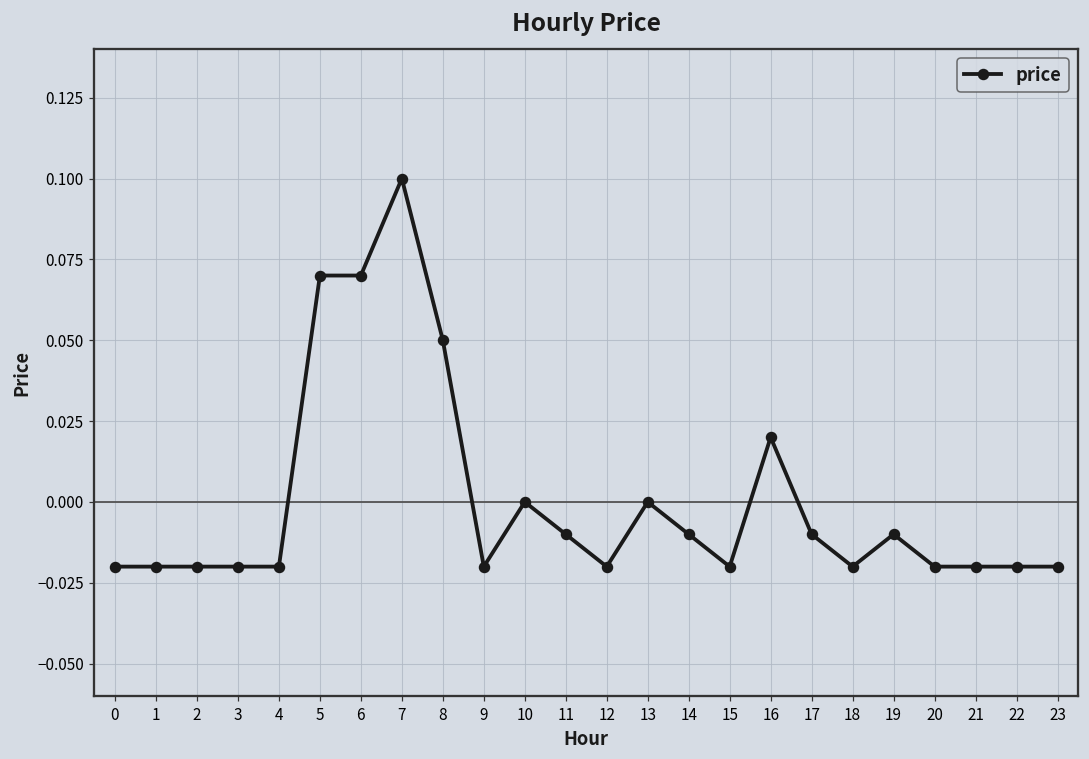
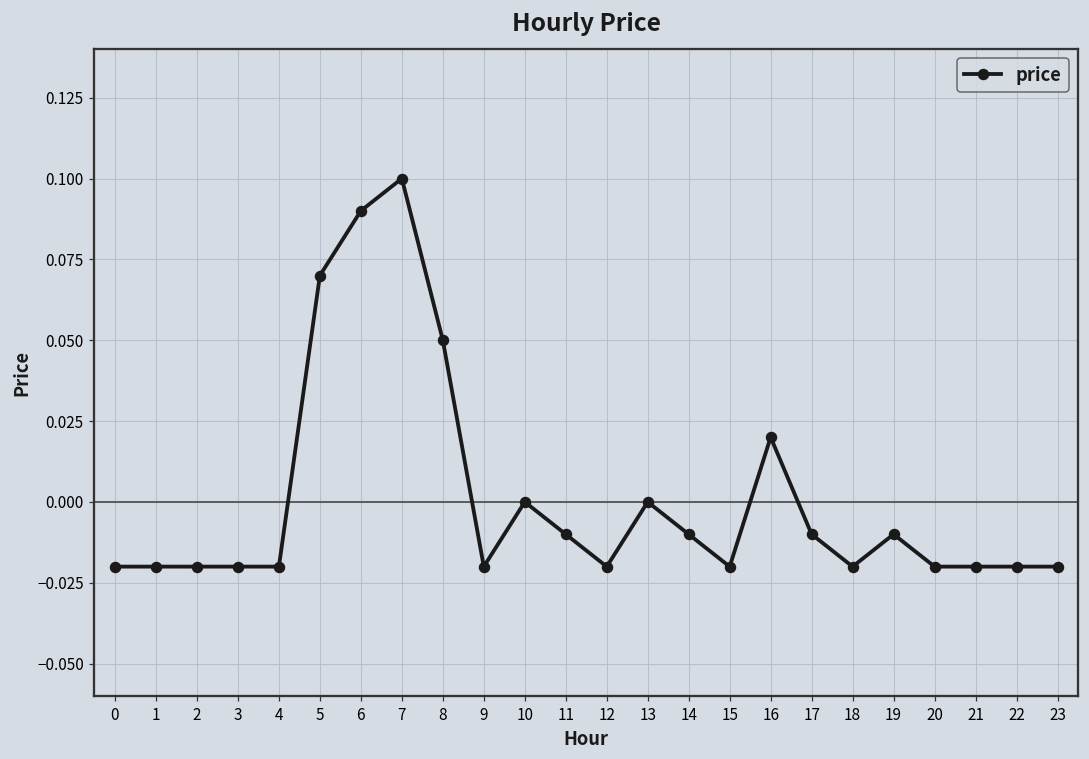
6: 0.07 -> 0.09
